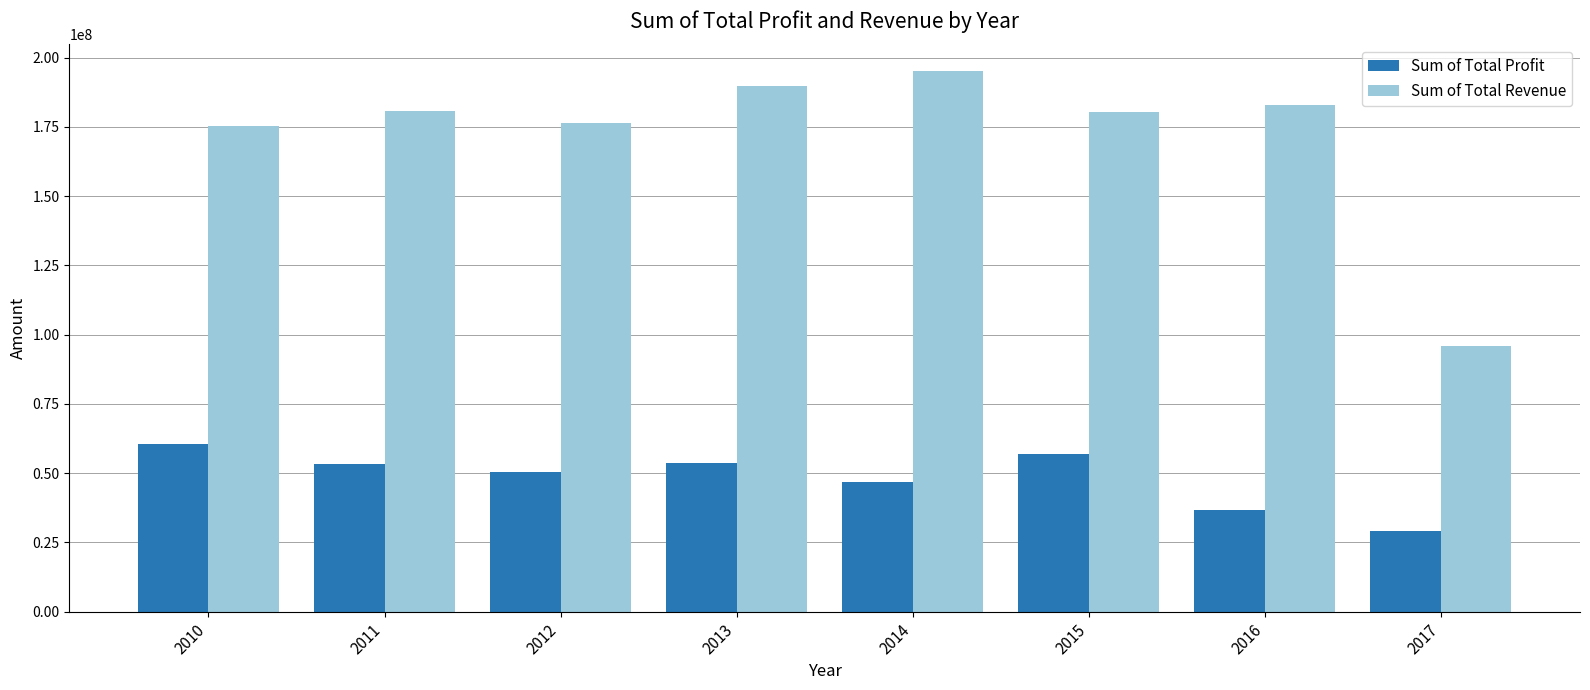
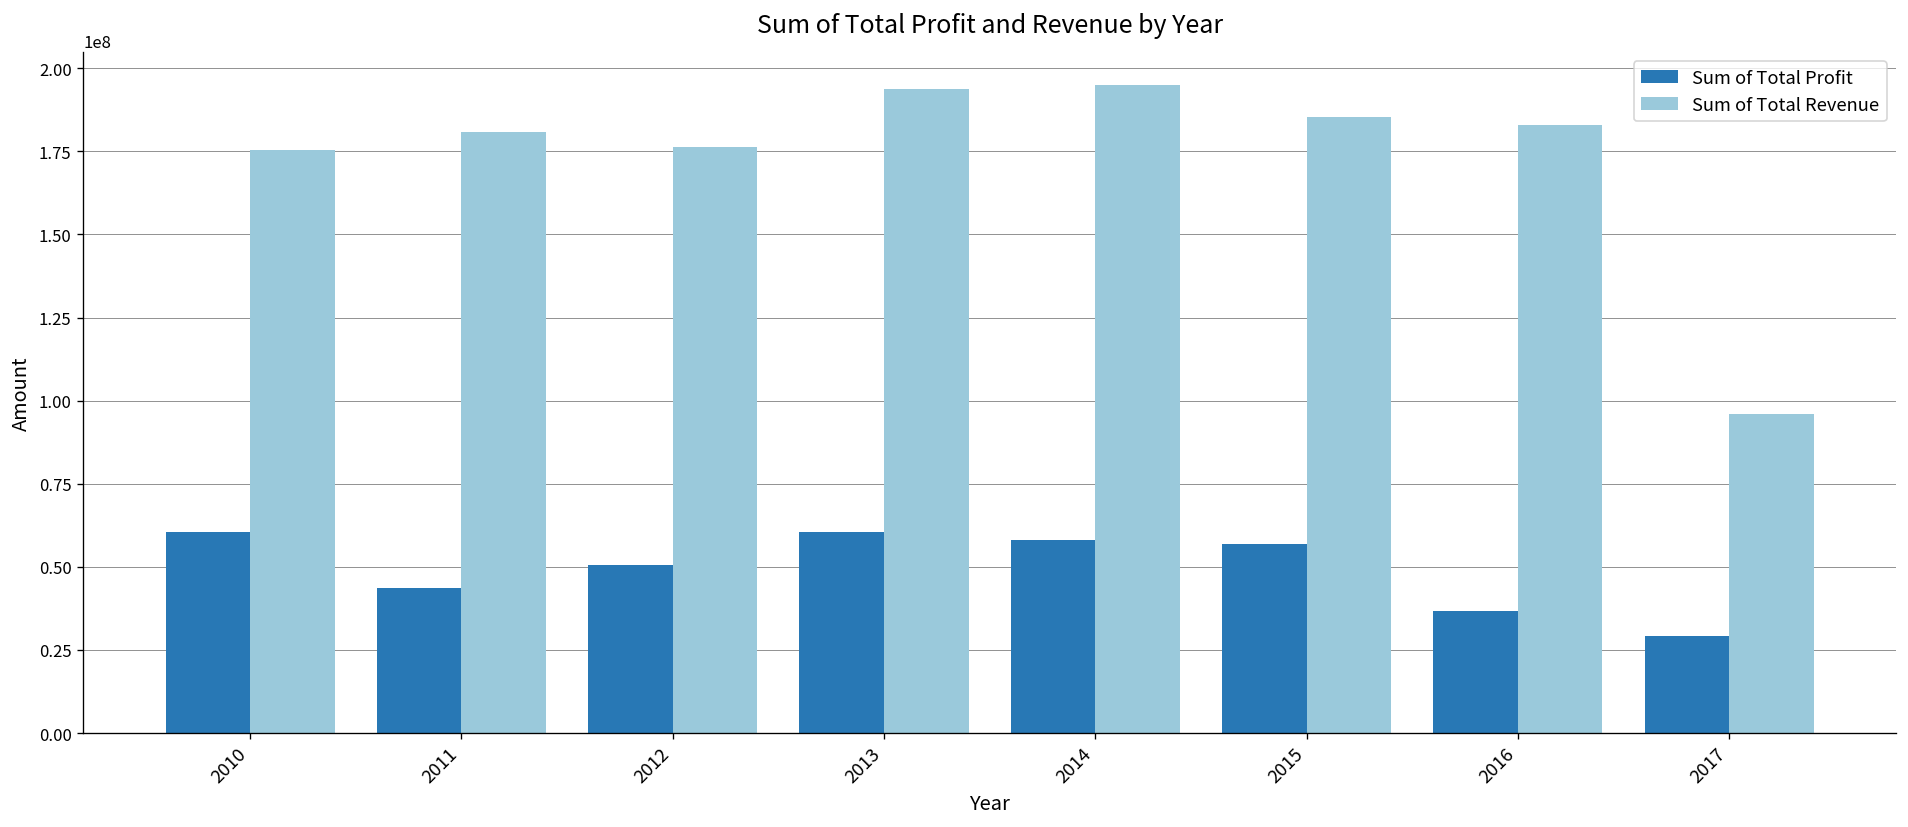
Sum of Total Profit, 2011: 53000000 -> 44000000
Sum of Total Profit, 2013: 54000000 -> 61000000
Sum of Total Revenue, 2013: 190000000 -> 194000000
Sum of Total Profit, 2014: 47000000 -> 58000000
Sum of Total Revenue, 2015: 180000000 -> 185000000
